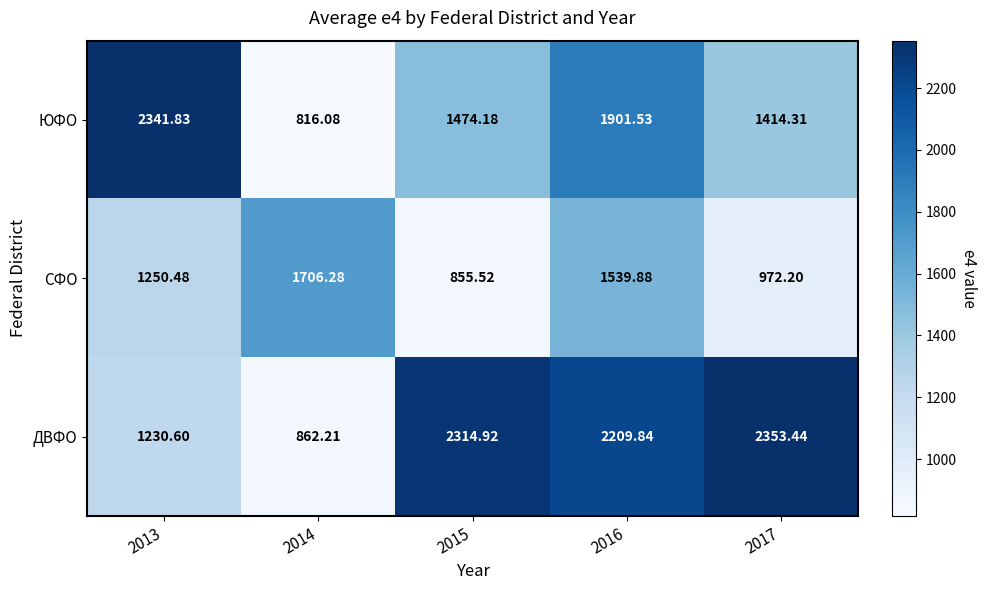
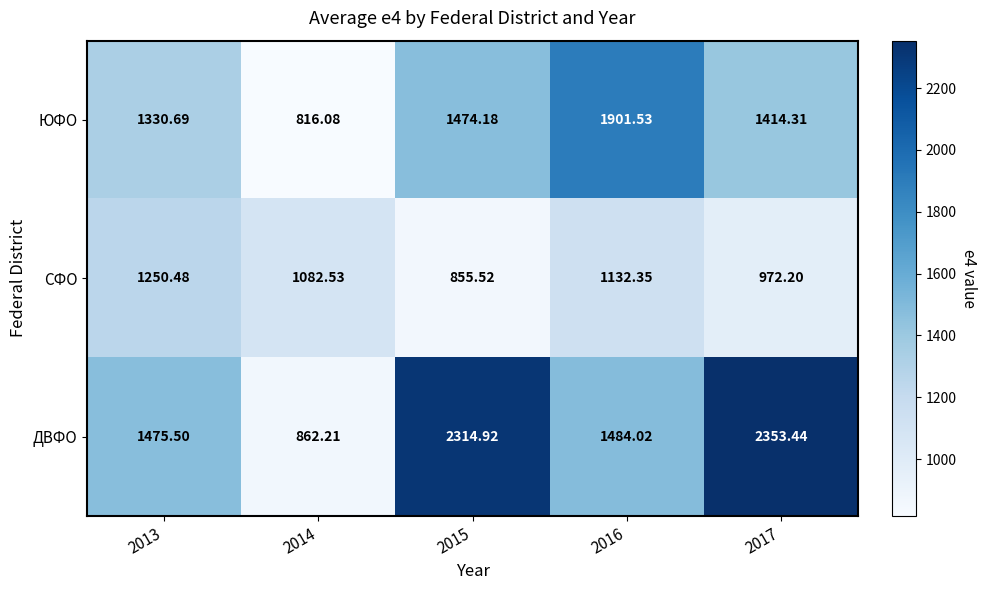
ЮФО, 2013: 2341.83 -> 1330.69
СФО, 2014: 1706.28 -> 1082.53
СФО, 2016: 1539.88 -> 1132.35
ДВФО, 2013: 1230.60 -> 1475.50
ДВФО, 2016: 2209.84 -> 1484.02
